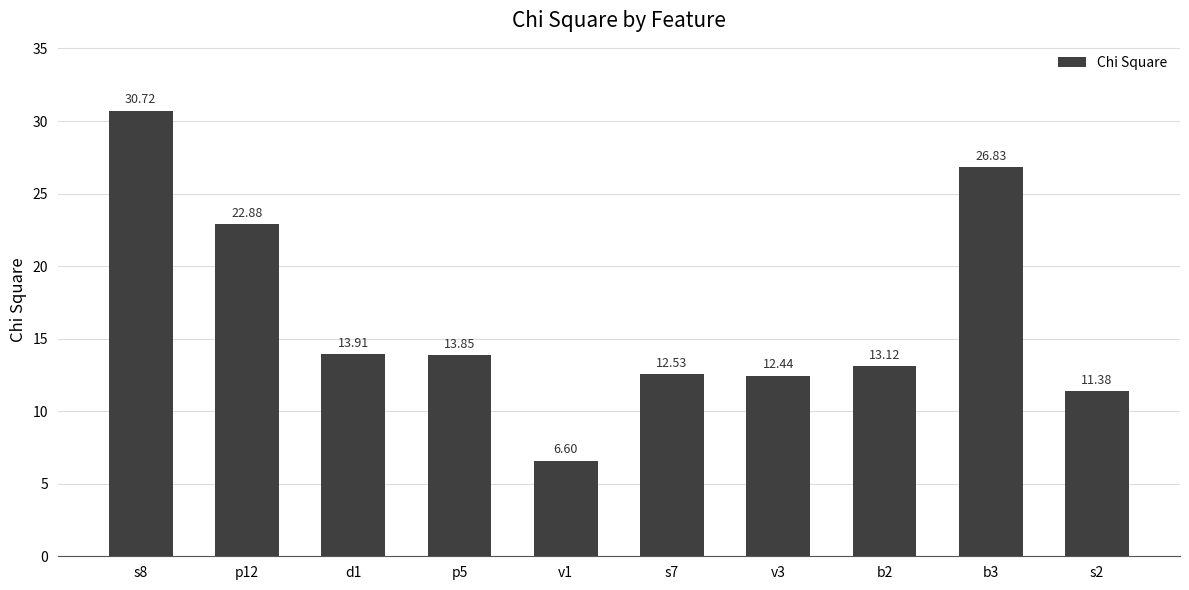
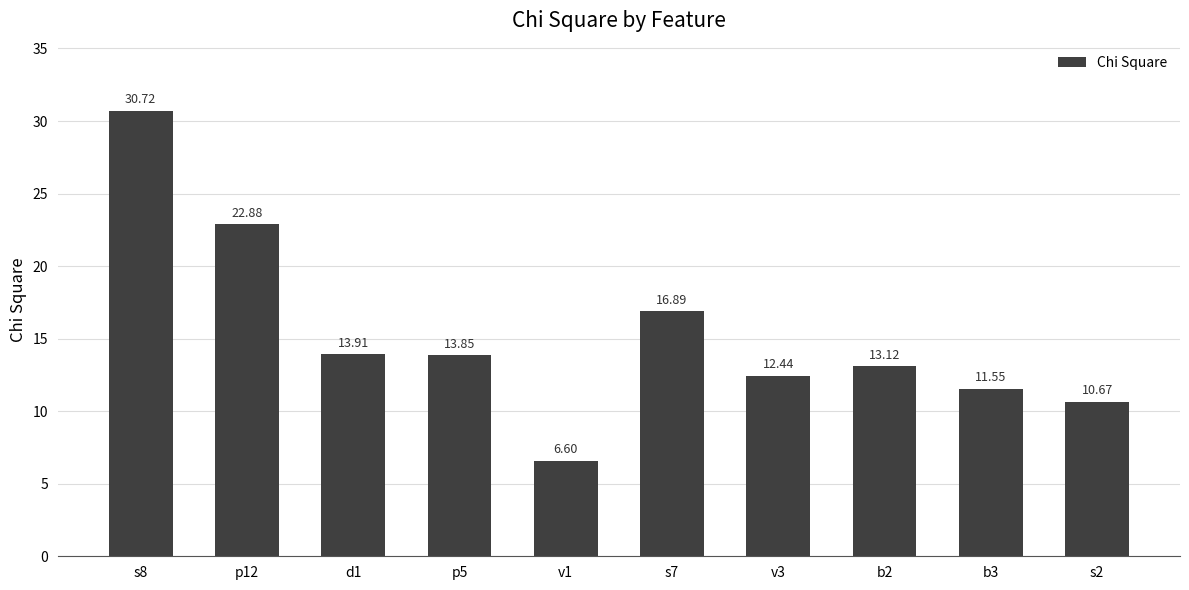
s7: 12.53 -> 16.89
b3: 26.83 -> 11.55
s2: 11.38 -> 10.67
